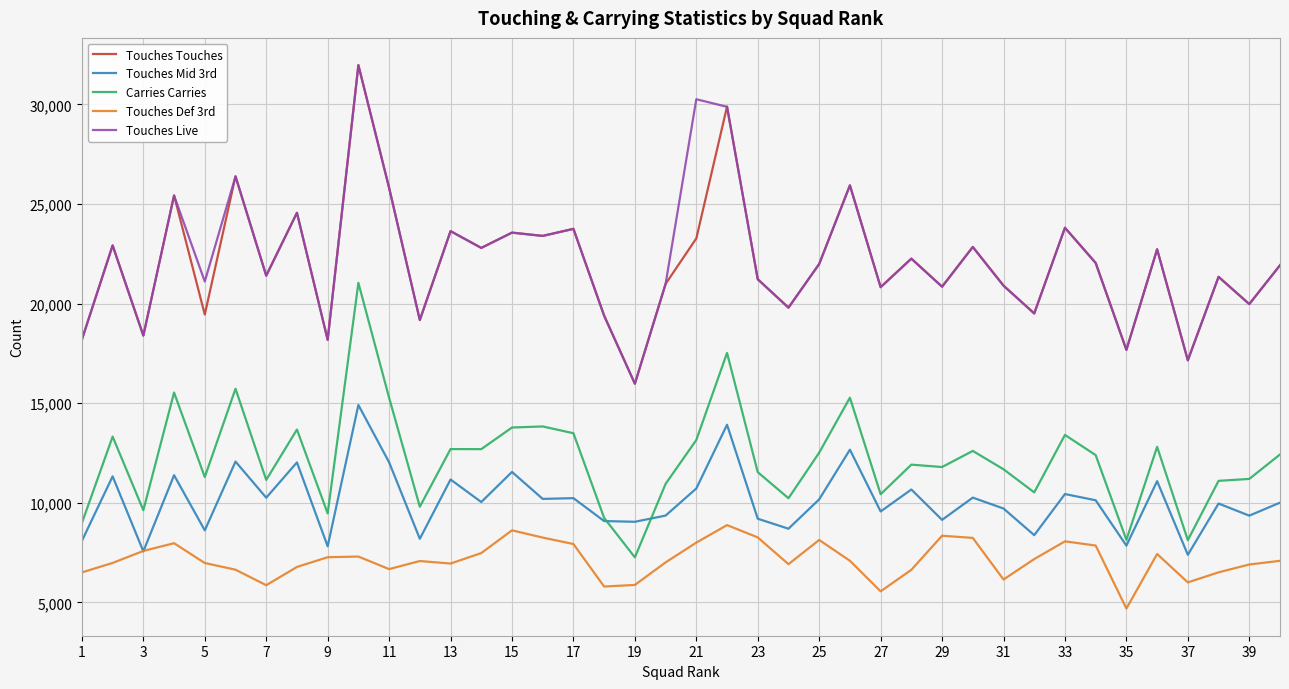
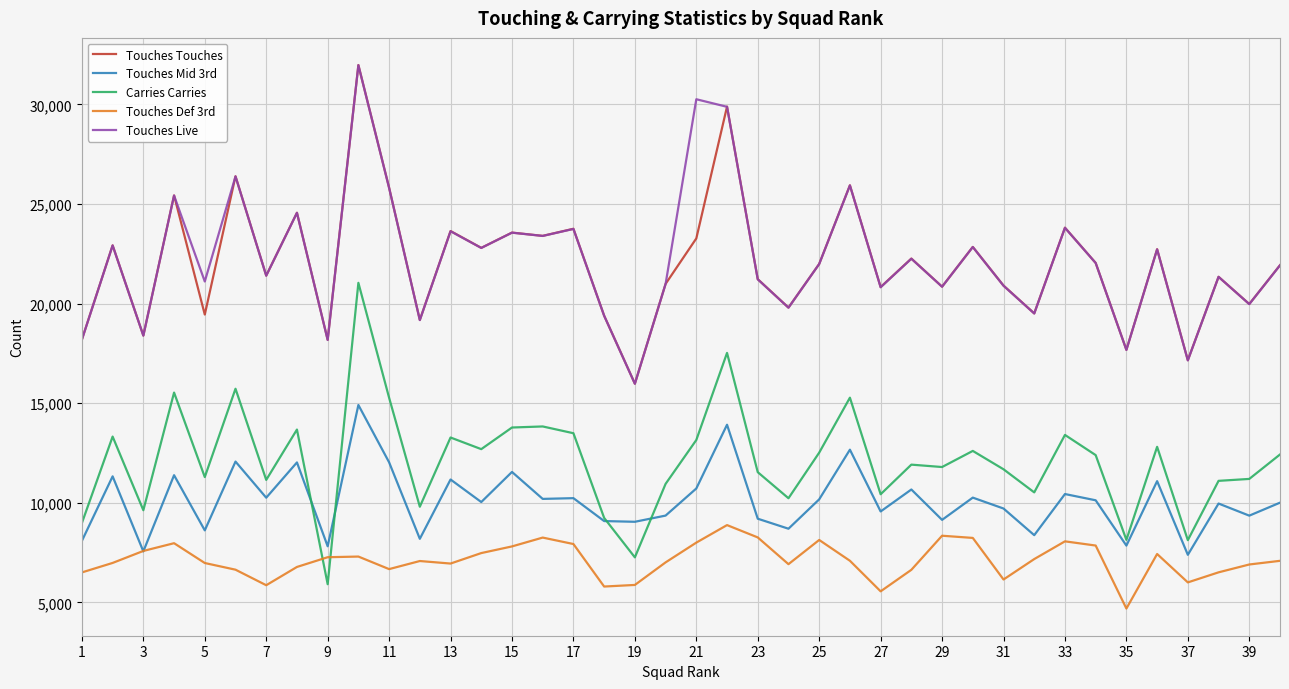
Carries Carries, 9: 9,500 -> 5,900
Carries Carries, 13: 12,700 -> 13,300
Touches Def 3rd, 15: 8,600 -> 7,800
